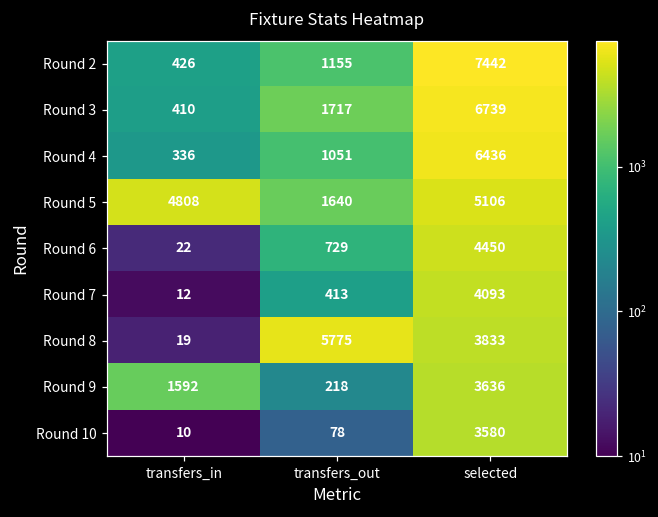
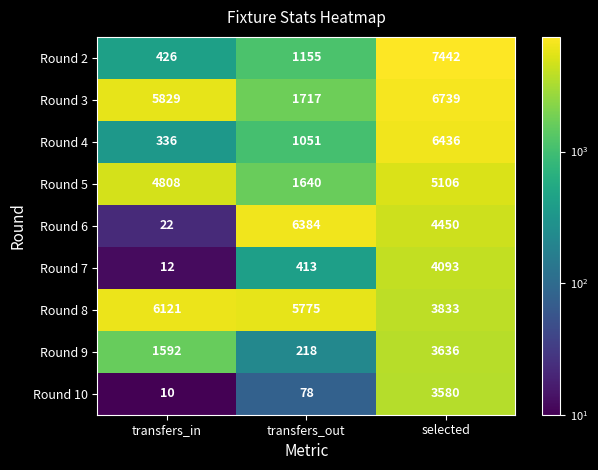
Round 3, transfers_in: 410 -> 5829
Round 6, transfers_out: 729 -> 6384
Round 8, transfers_in: 19 -> 6121
